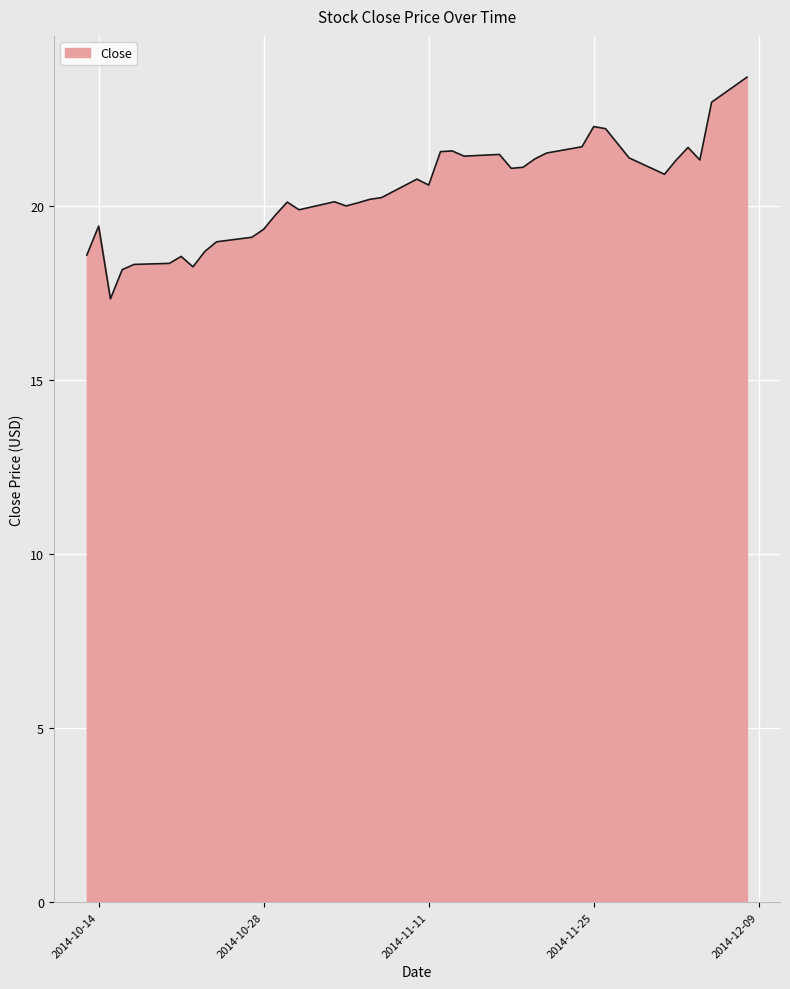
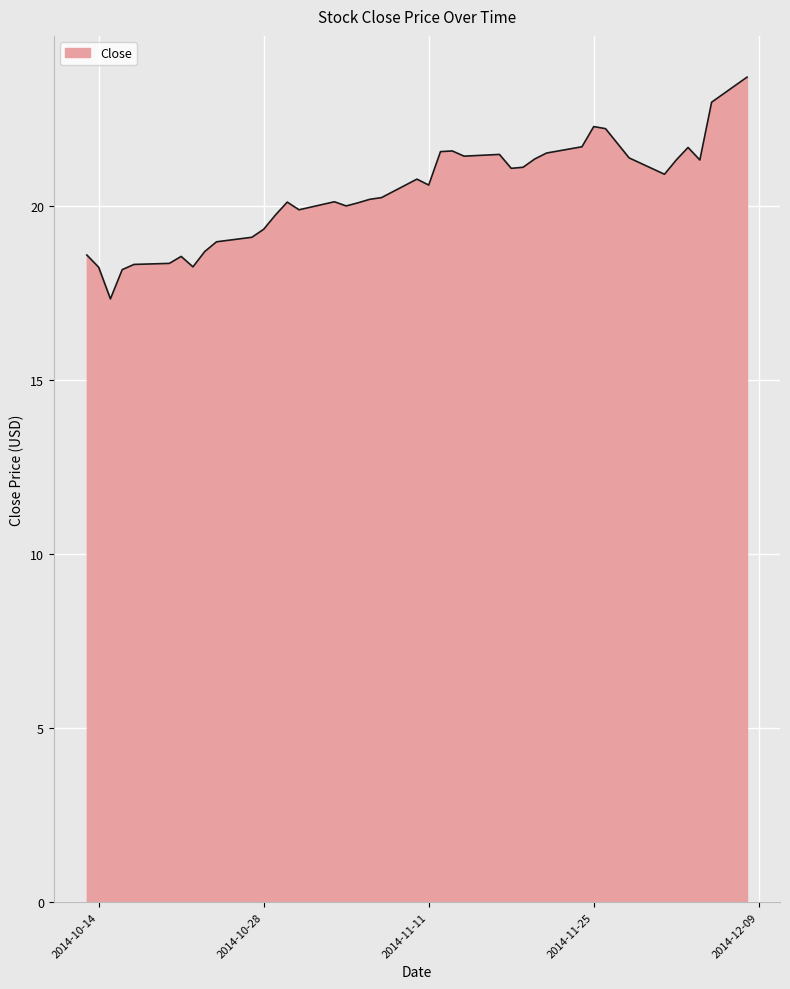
2014-10-14: 19.4 -> 18.2
